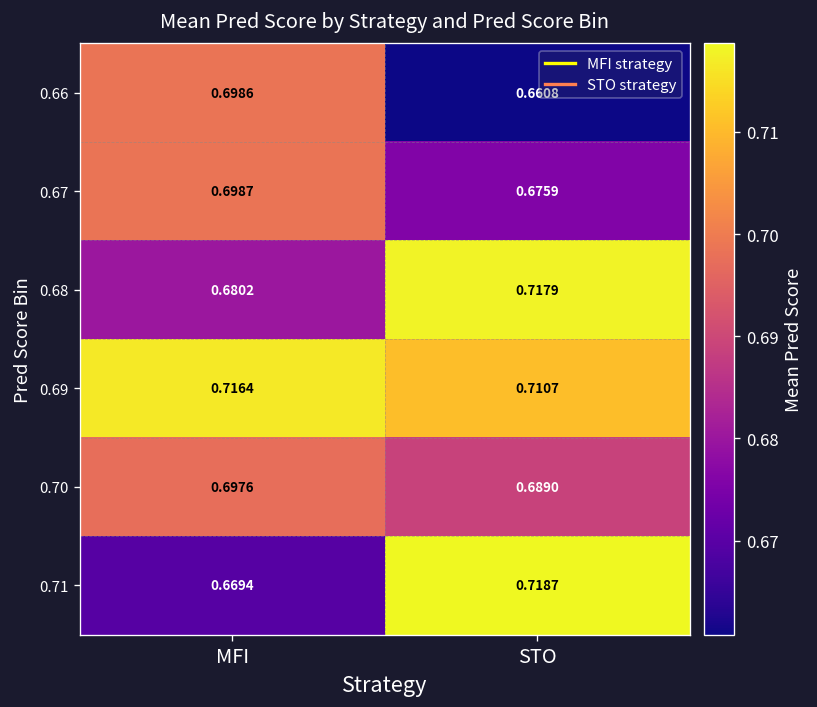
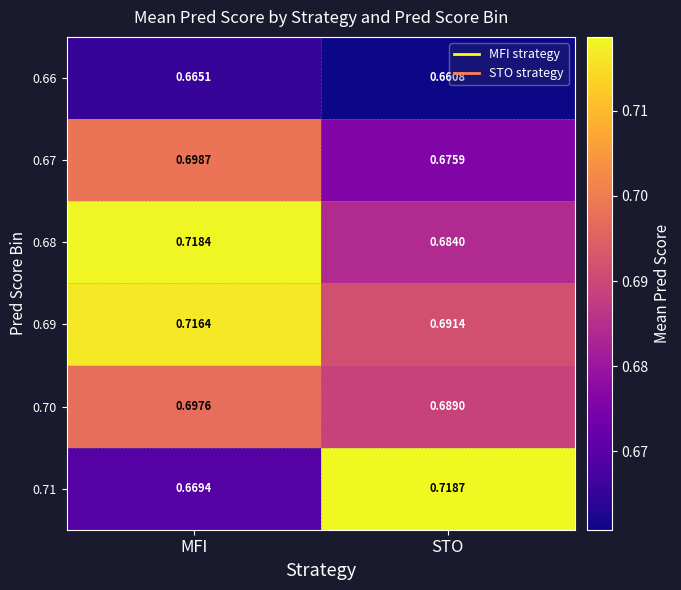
0.66, MFI: 0.6986 -> 0.6651
0.68, MFI: 0.6802 -> 0.7184
0.68, STO: 0.7179 -> 0.6840
0.69, STO: 0.7107 -> 0.6914
